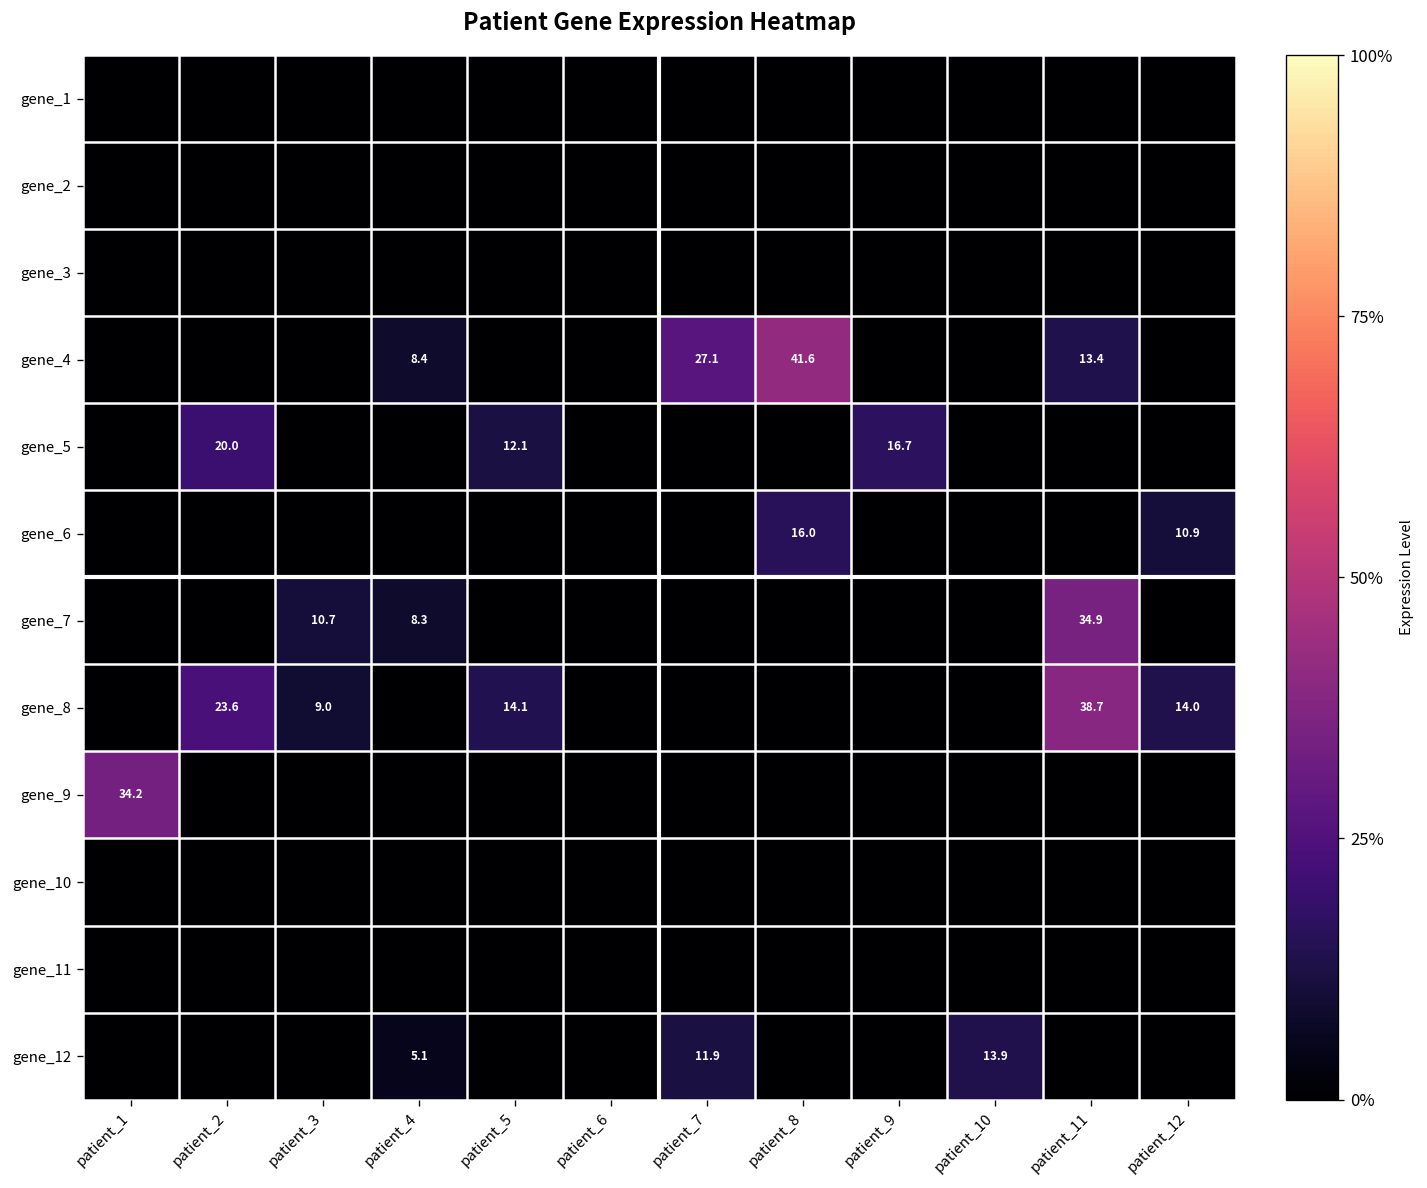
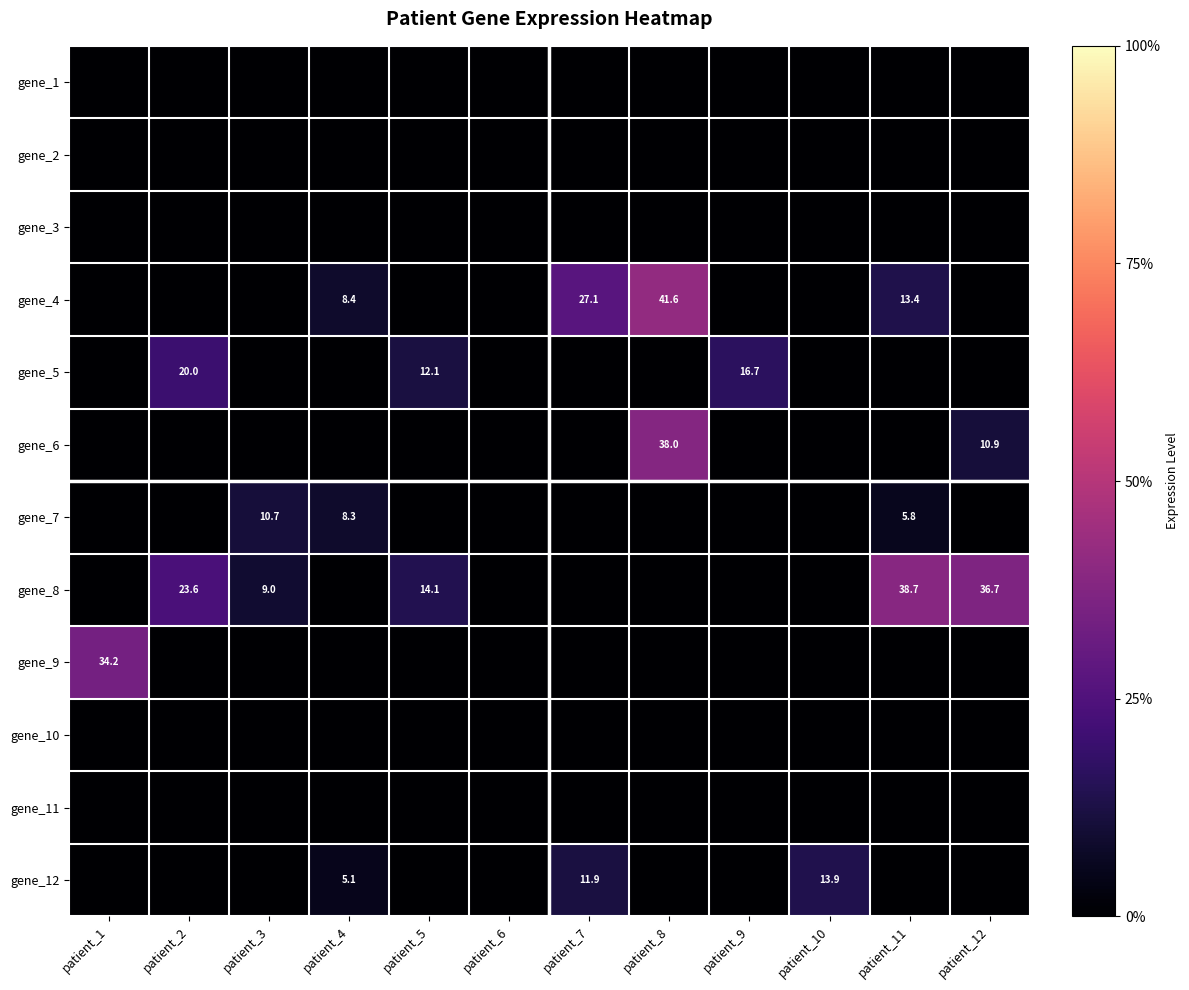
gene_6, patient_8: 16.0 -> 38.0
gene_7, patient_11: 34.9 -> 5.8
gene_8, patient_12: 14.0 -> 36.7
